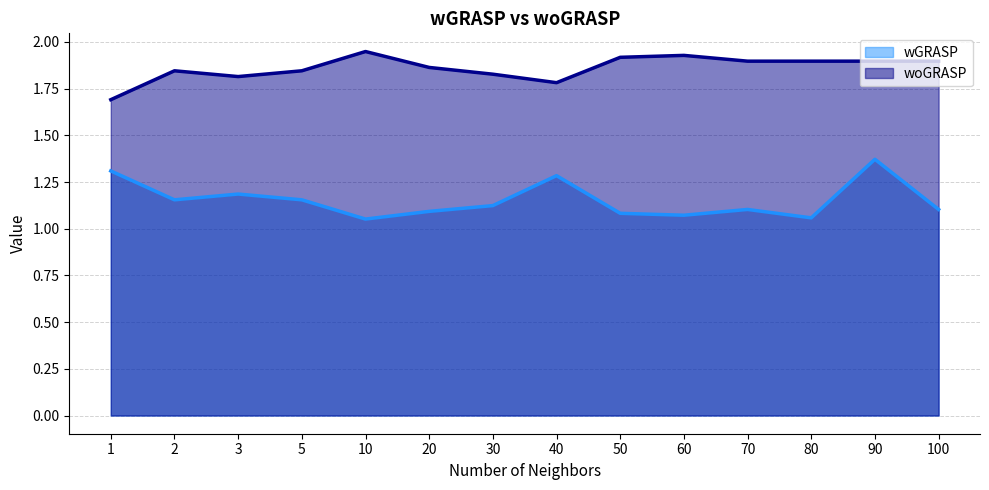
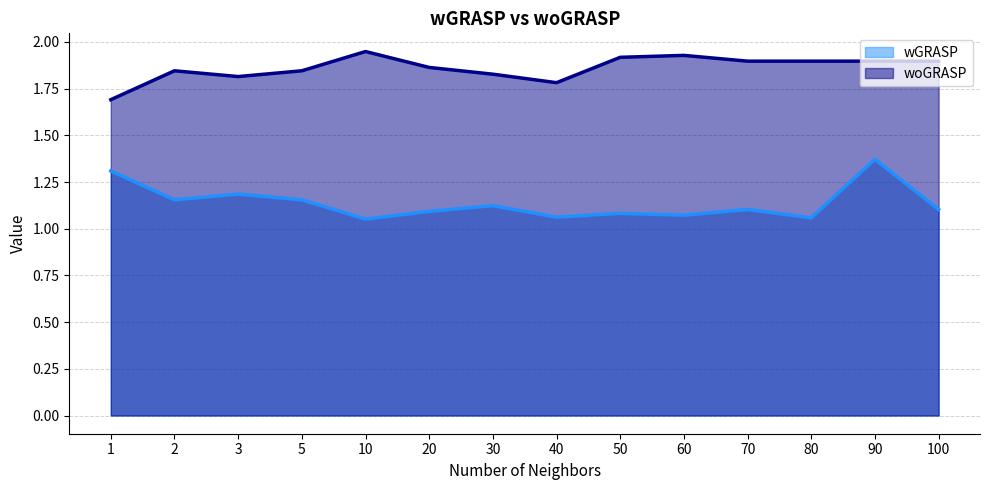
wGRASP, 40: 1.28 -> 1.06
